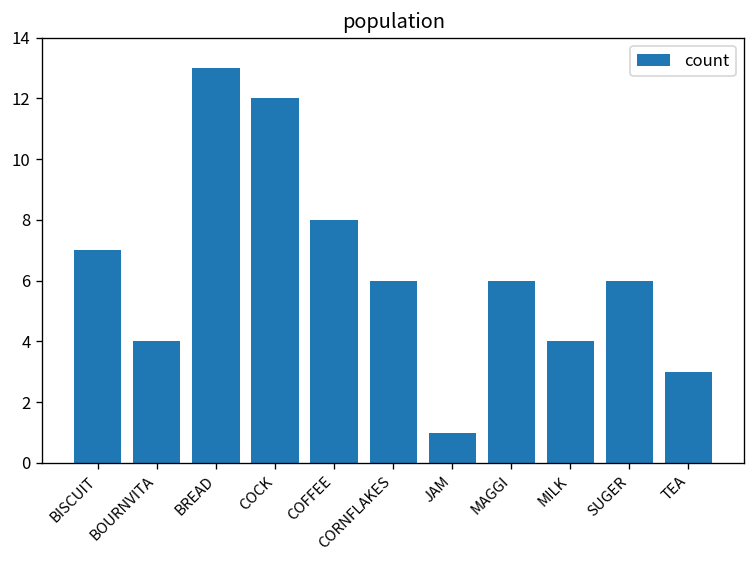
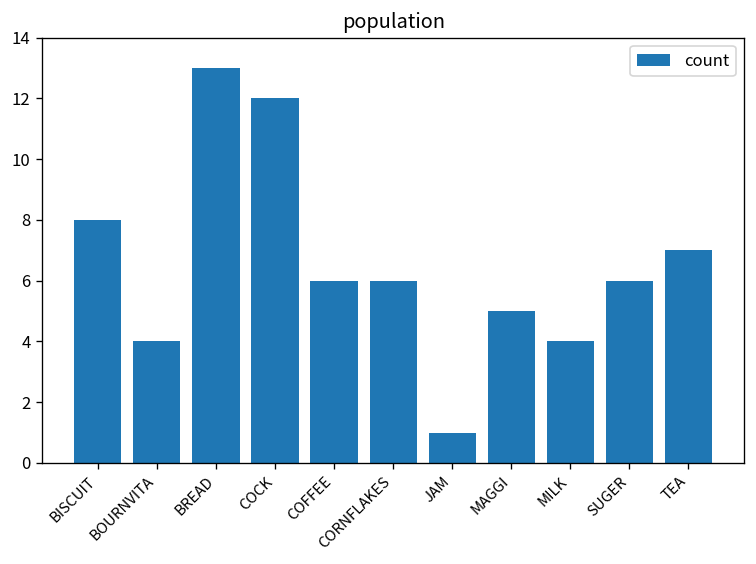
BISCUIT: 7 -> 8
COFFEE: 8 -> 6
MAGGI: 6 -> 5
TEA: 3 -> 7
